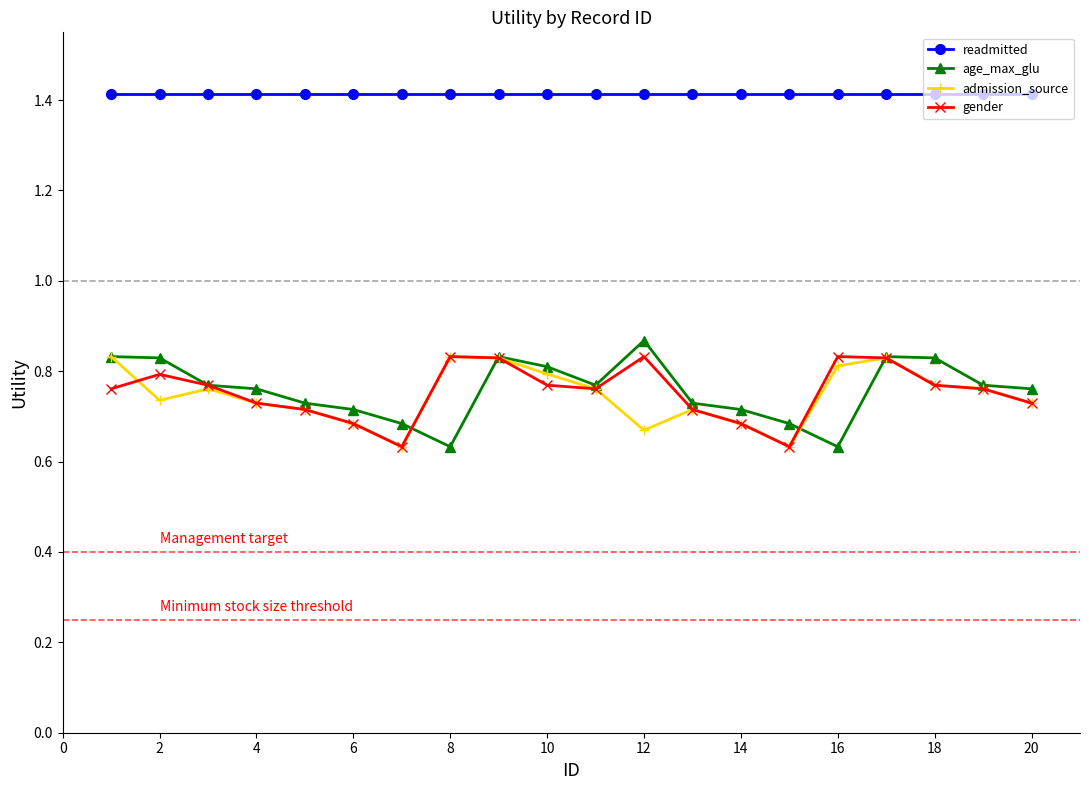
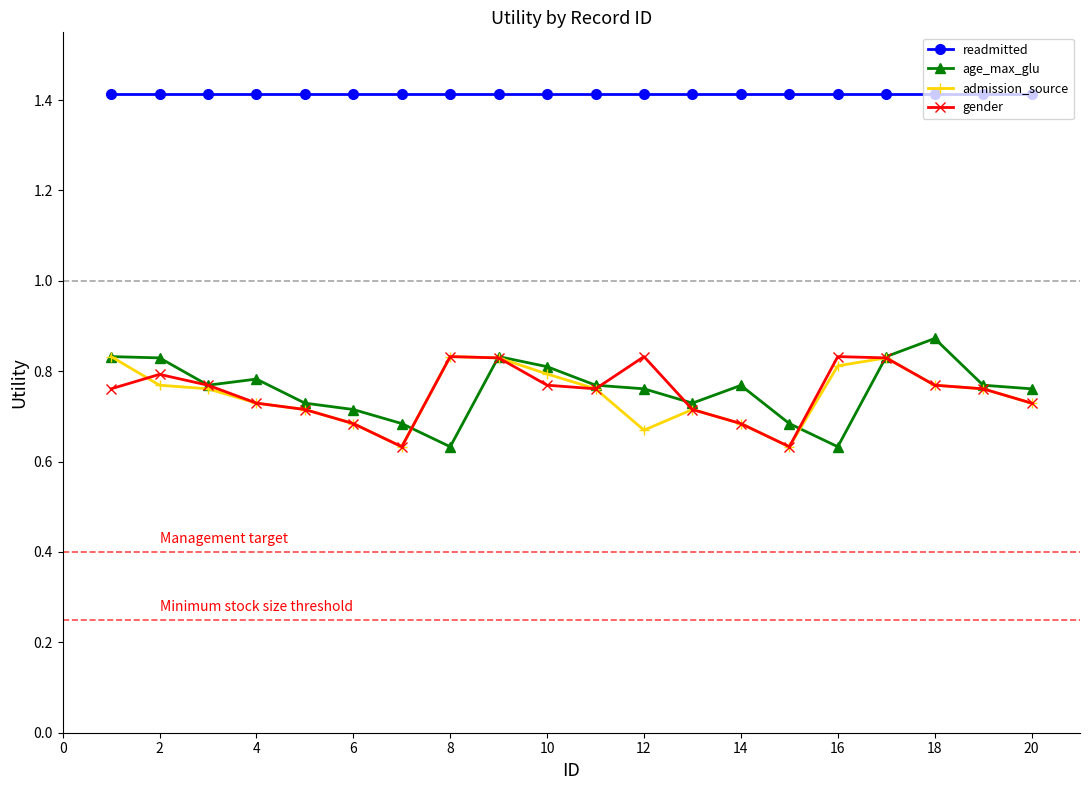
admission_source, 2: 0.74 -> 0.77
age_max_glu, 4: 0.76 -> 0.78
age_max_glu, 12: 0.87 -> 0.76
age_max_glu, 14: 0.72 -> 0.77
age_max_glu, 18: 0.83 -> 0.87
